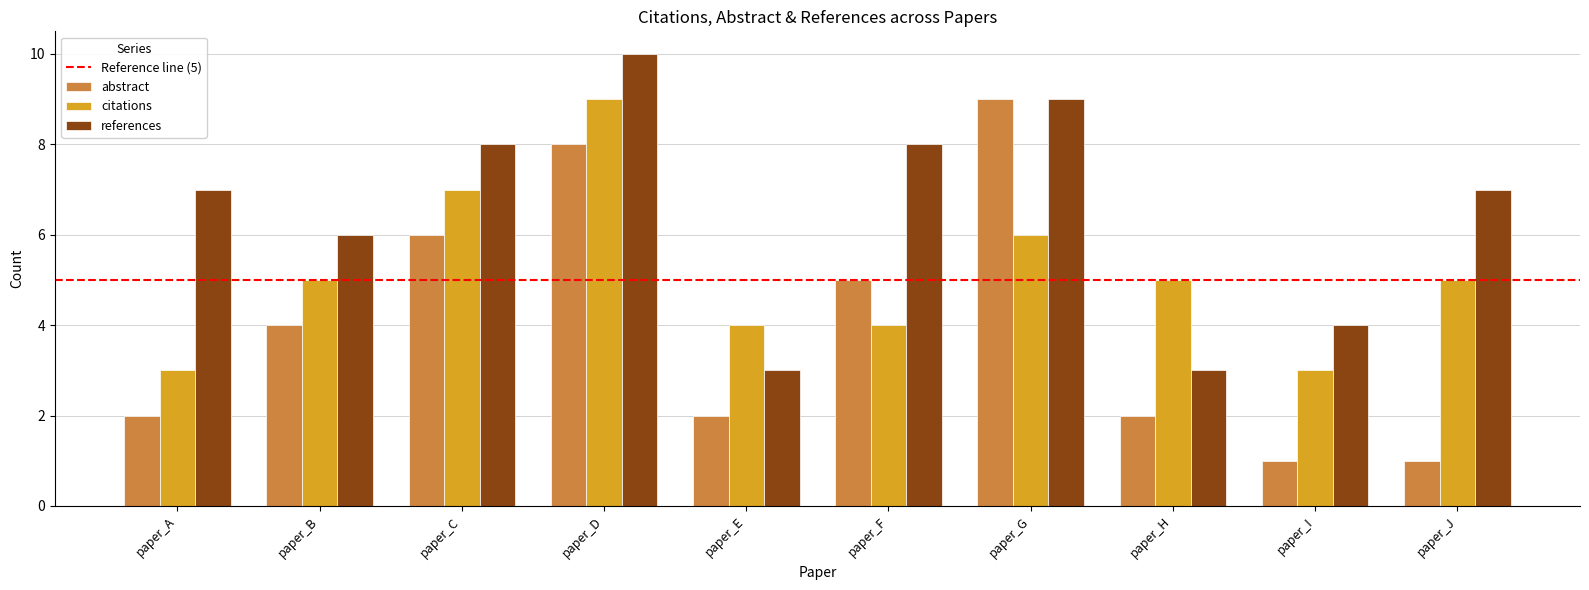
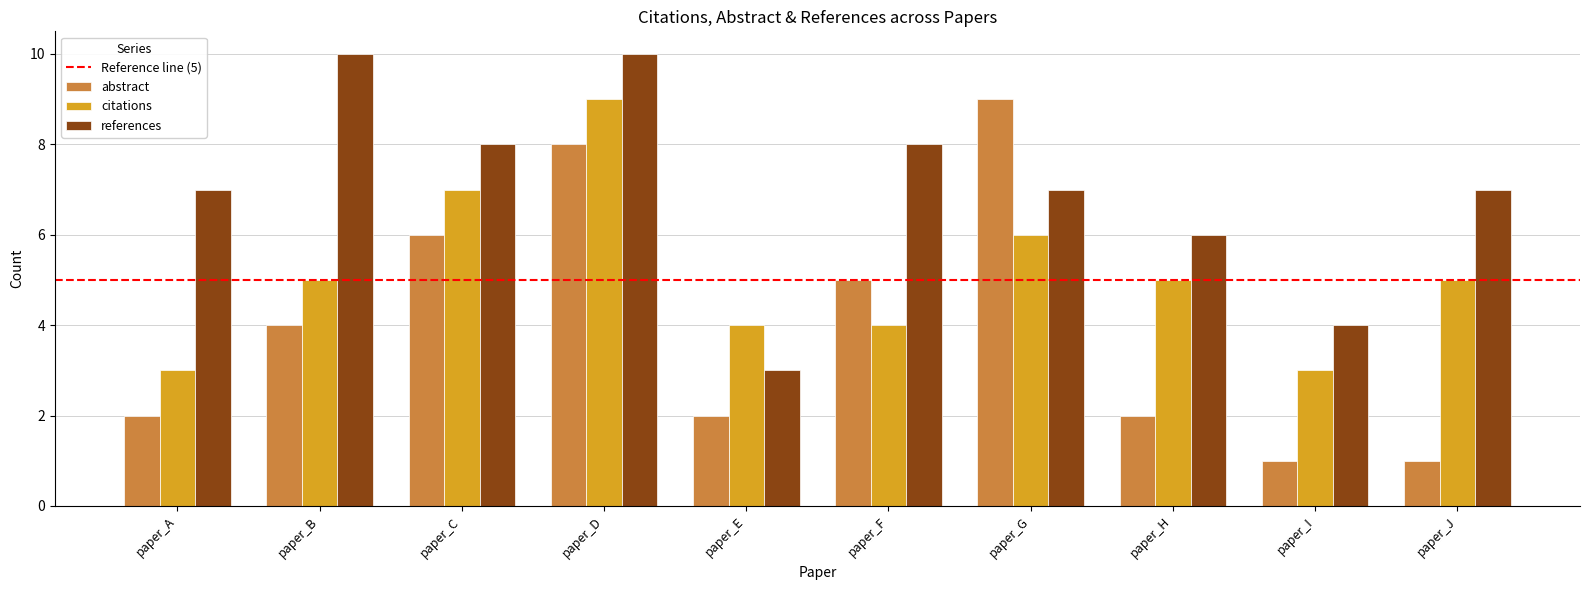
references, paper_B: 6 -> 10
references, paper_G: 9 -> 7
references, paper_H: 3 -> 6
